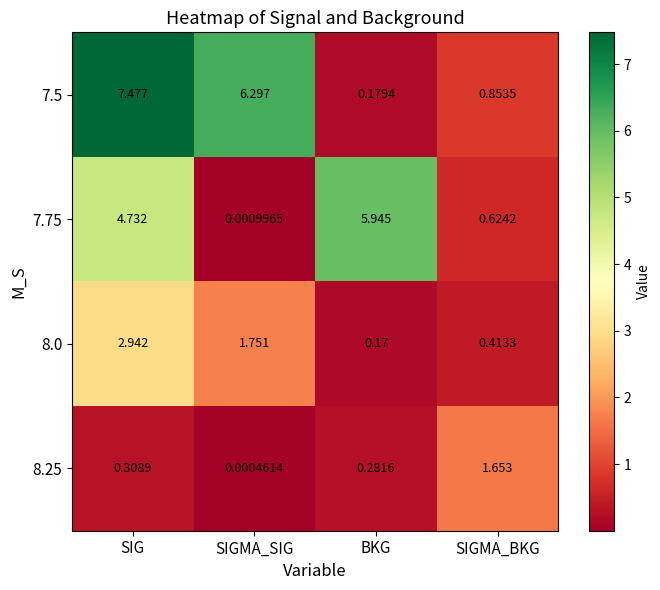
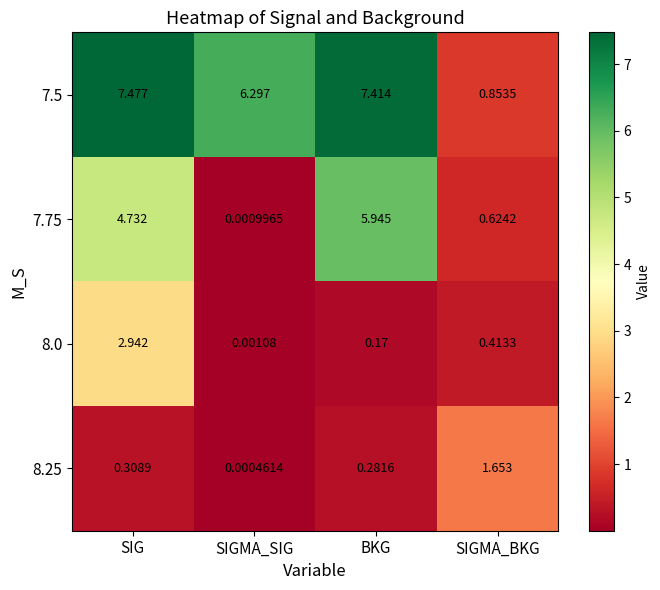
7.5, BKG: 0.1794 -> 7.414
8.0, SIGMA_SIG: 1.751 -> 0.00108
